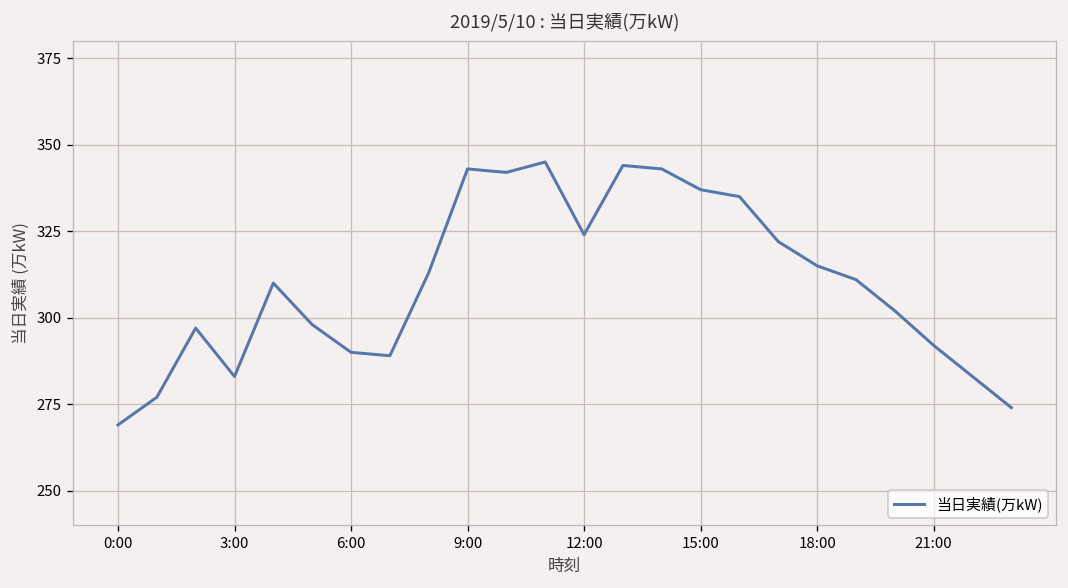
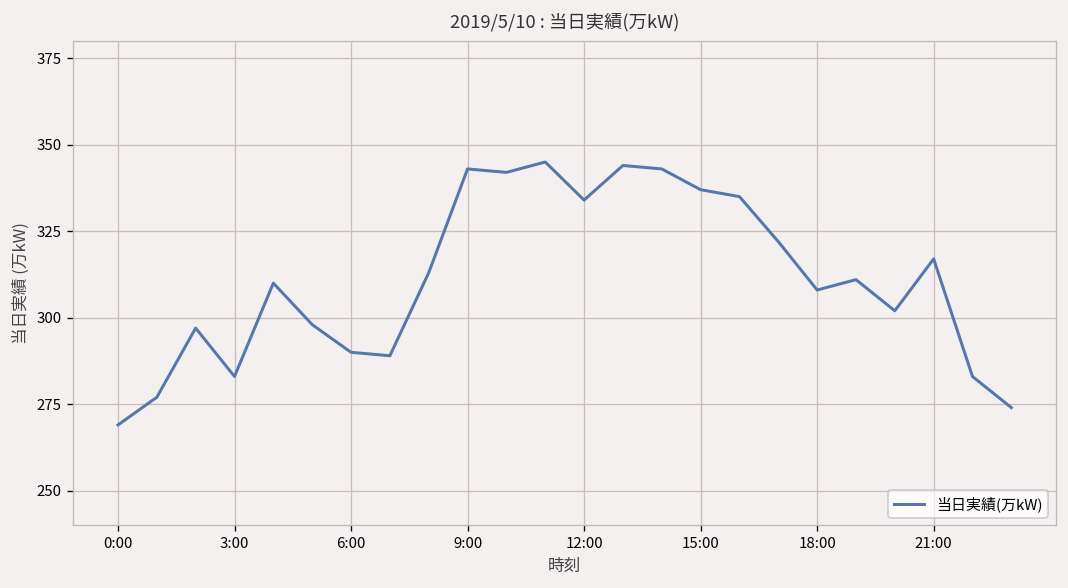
12:00: 324 -> 334
18:00: 315 -> 308
21:00: 292 -> 317
